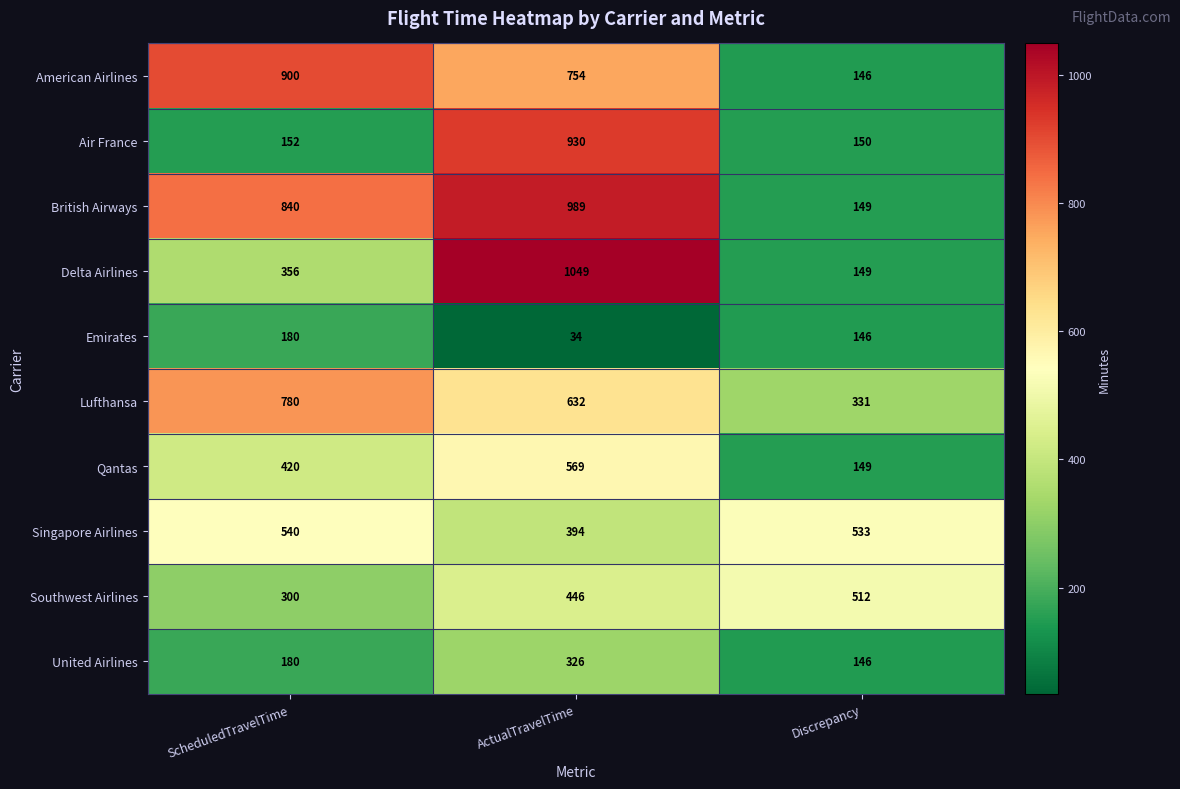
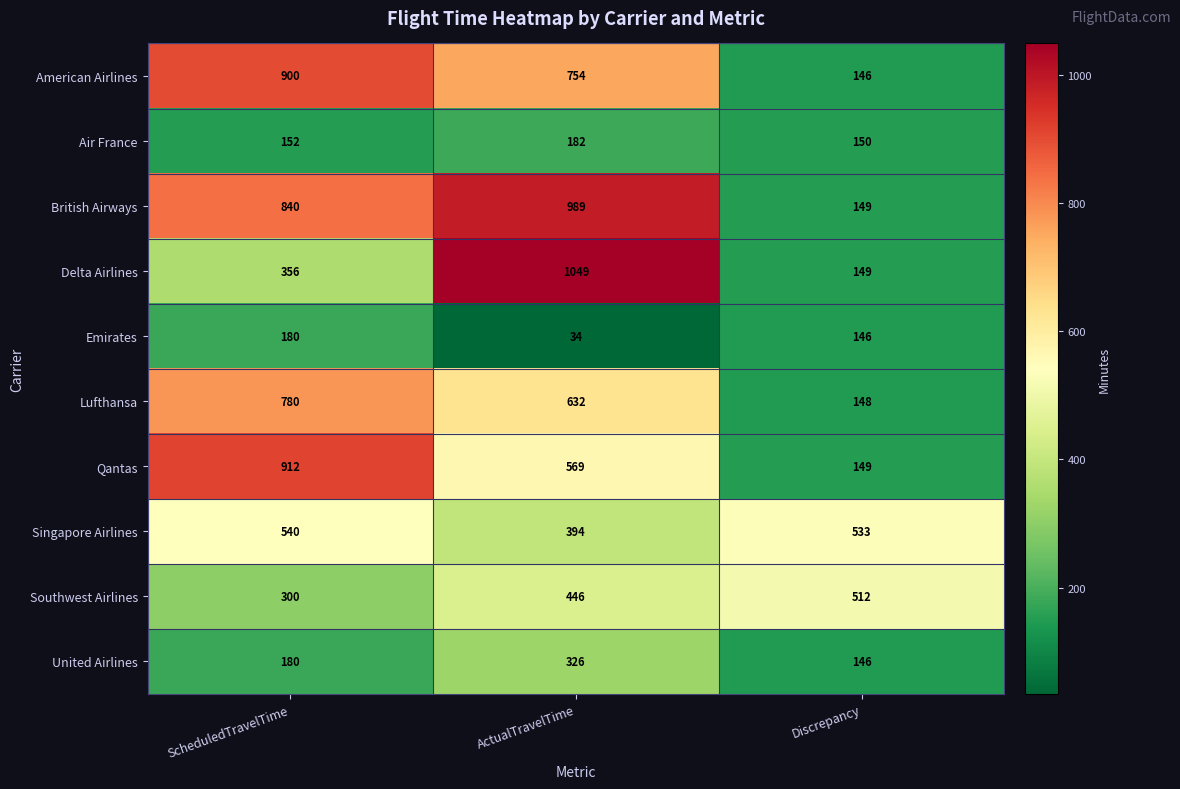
Air France, ActualTravelTime: 930 -> 182
Lufthansa, Discrepancy: 331 -> 148
Qantas, ScheduledTravelTime: 420 -> 912
